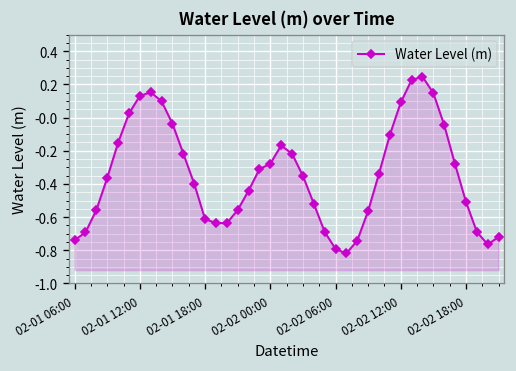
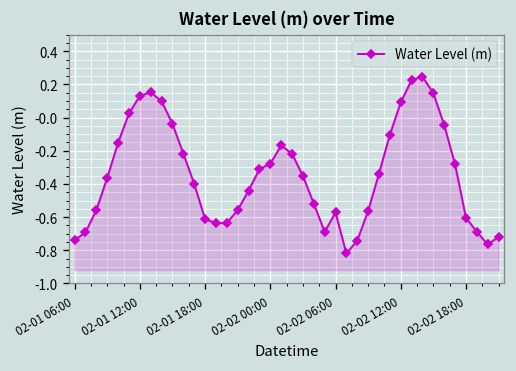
02-02 06:00: -0.79 -> -0.57
02-02 18:00: -0.51 -> -0.60
